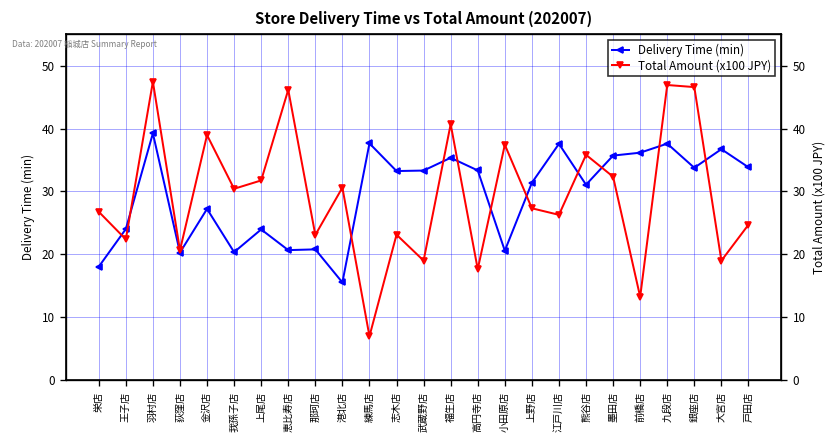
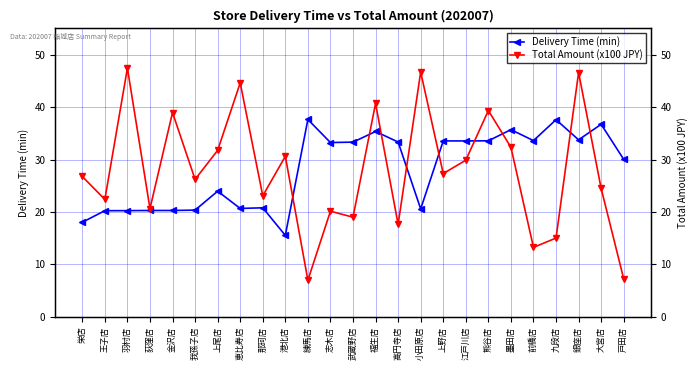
Delivery Time (min), 王子店: 24 -> 20
Delivery Time (min), 羽村店: 39 -> 20
Delivery Time (min), 金沢店: 27 -> 20
Total Amount (x100 JPY), 我孫子店: 30 -> 26
Total Amount (x100 JPY), 恵比寿店: 46 -> 45
Total Amount (x100 JPY), 志木店: 23 -> 20
Total Amount (x100 JPY), 小田原店: 37 -> 47
Delivery Time (min), 上野店: 31 -> 34
Delivery Time (min), 江戸川店: 38 -> 34
Total Amount (x100 JPY), 江戸川店: 26 -> 30
Delivery Time (min), 熊谷店: 31 -> 34
Total Amount (x100 JPY), 熊谷店: 36 -> 39
Delivery Time (min), 前橋店: 36 -> 34
Total Amount (x100 JPY), 九段店: 47 -> 15
Total Amount (x100 JPY), 大宮店: 19 -> 24
Delivery Time (min), 戸田店: 34 -> 30
Total Amount (x100 JPY), 戸田店: 25 -> 7
